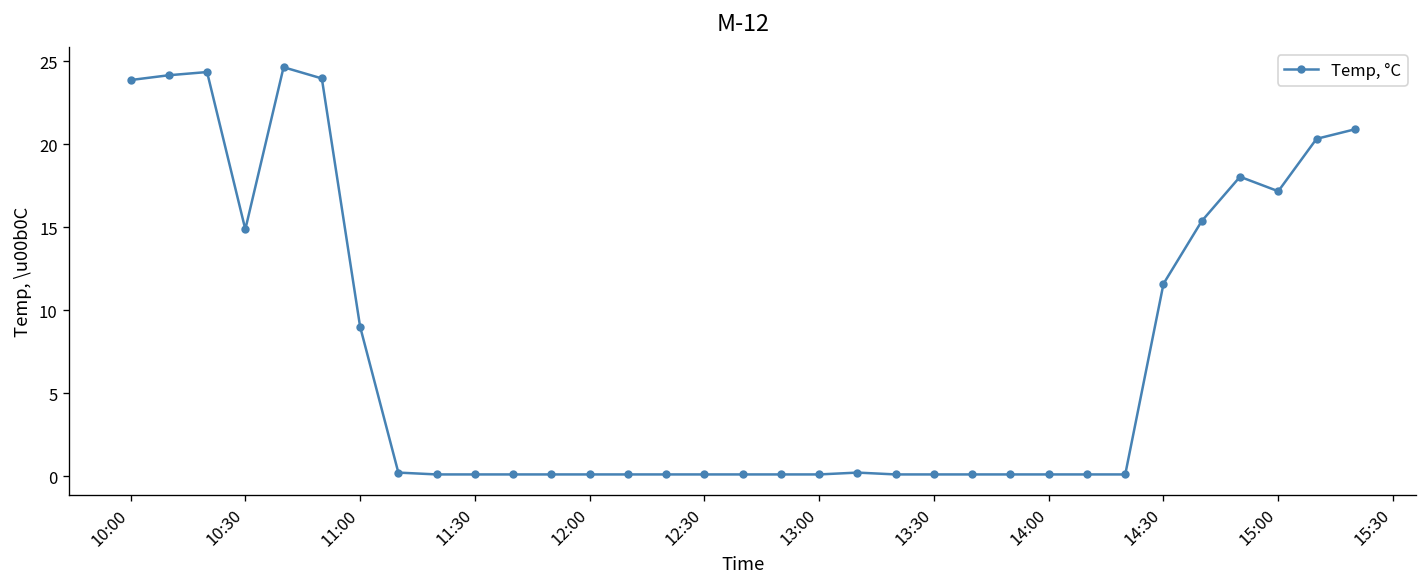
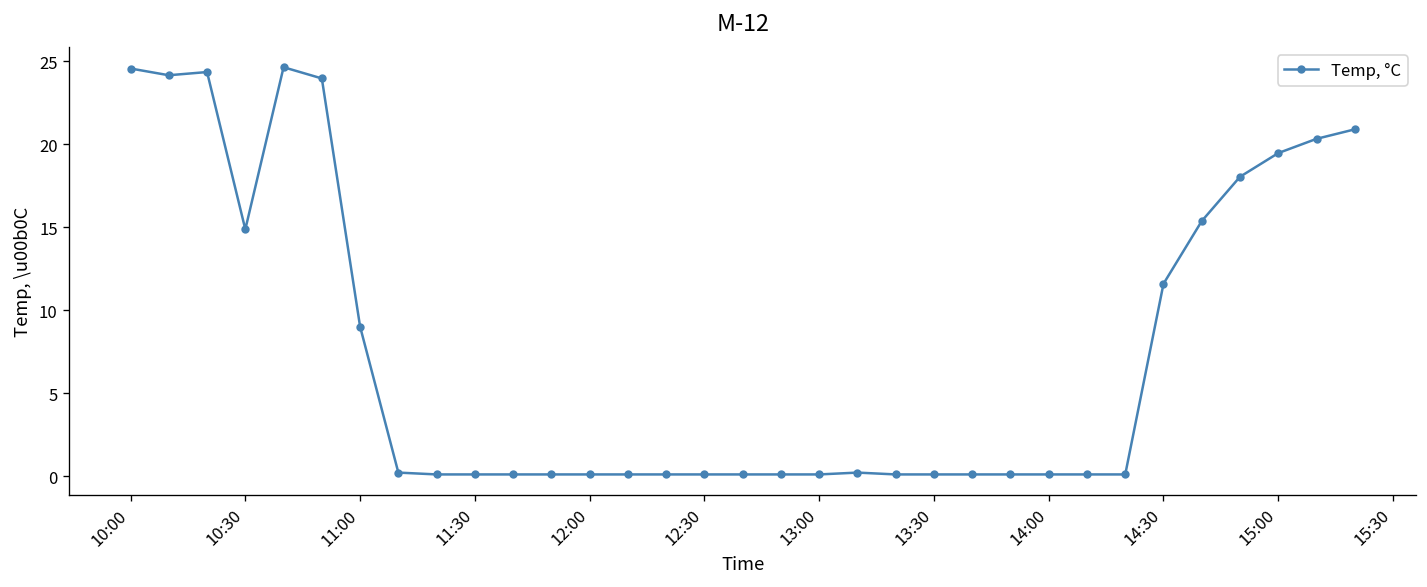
10:00: 23.9 -> 24.6
15:00: 17.2 -> 19.5
